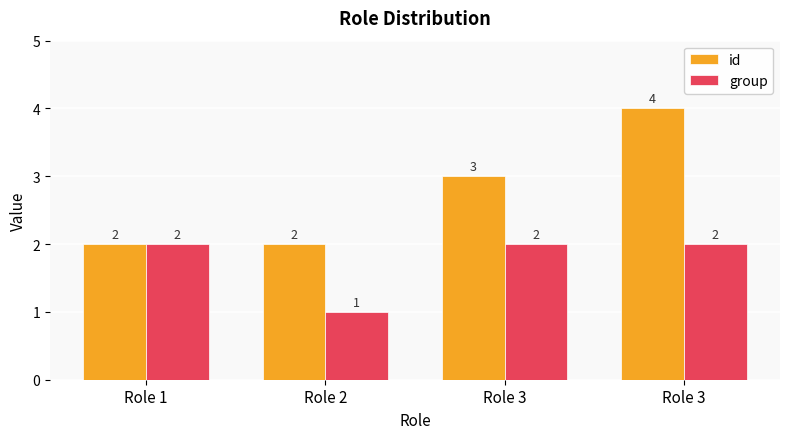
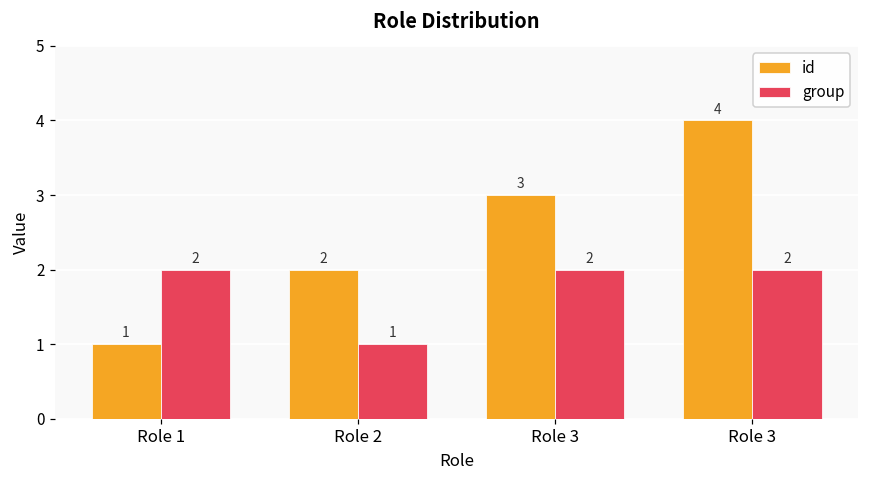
id, Role 1: 2 -> 1
